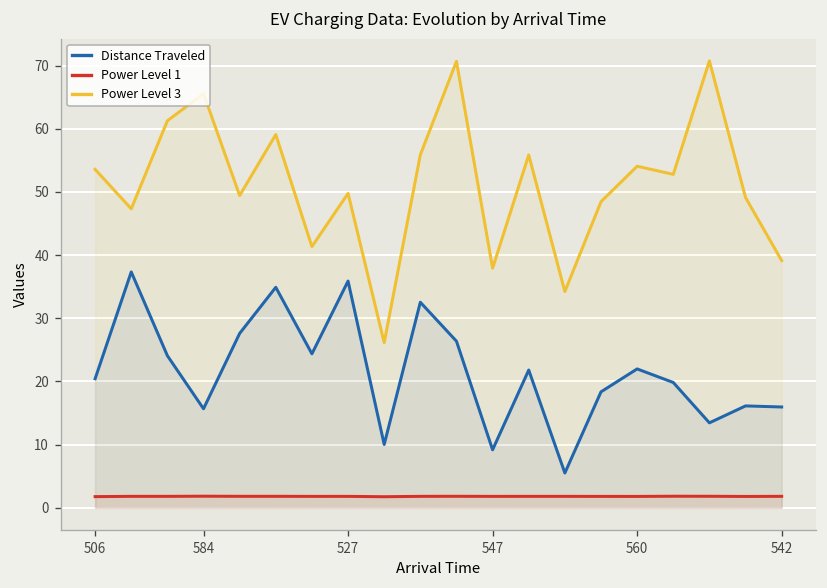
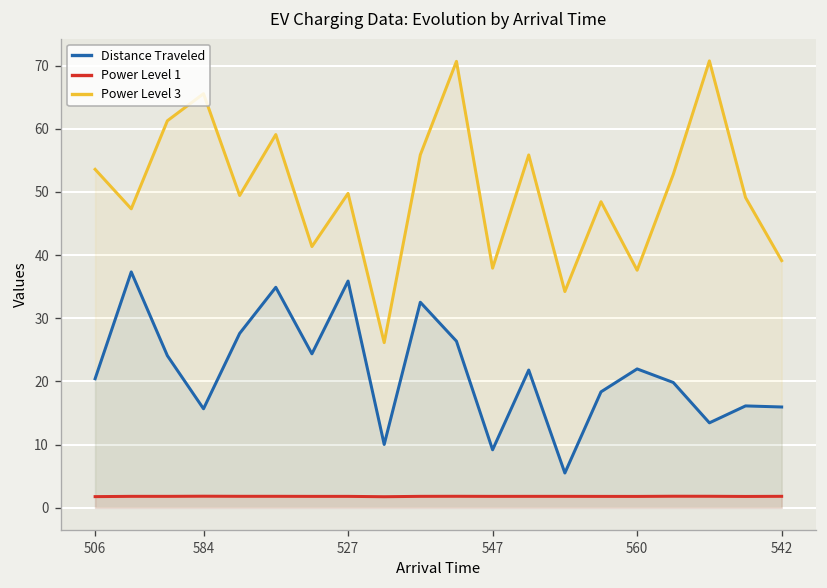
Power Level 3, 560: 54 -> 38
